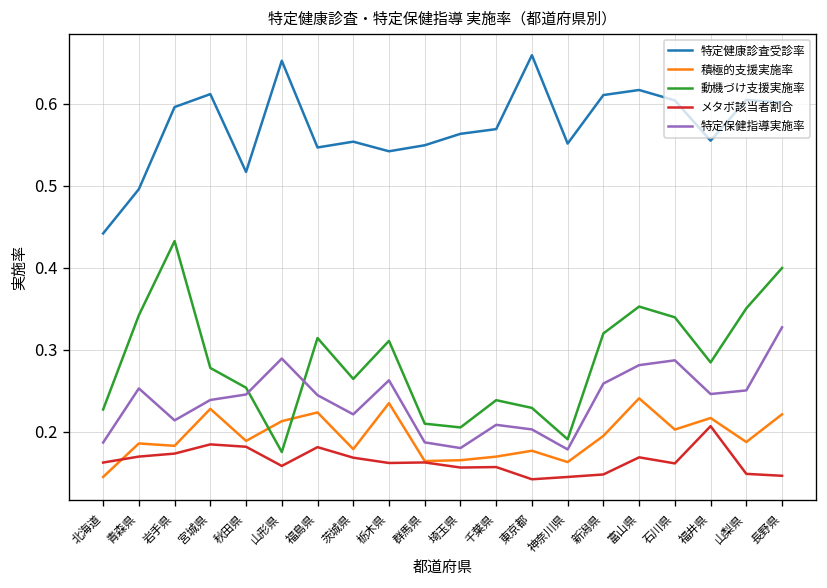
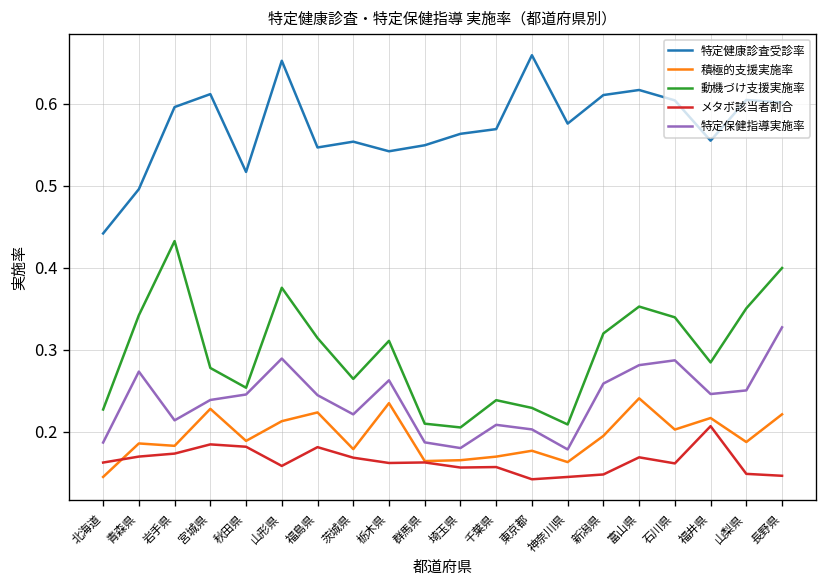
特定保健指導実施率, 青森県: 0.25 -> 0.27
動機づけ支援実施率, 山形県: 0.18 -> 0.38
特定健康診査受診率, 神奈川県: 0.55 -> 0.58
動機づけ支援実施率, 神奈川県: 0.19 -> 0.21
